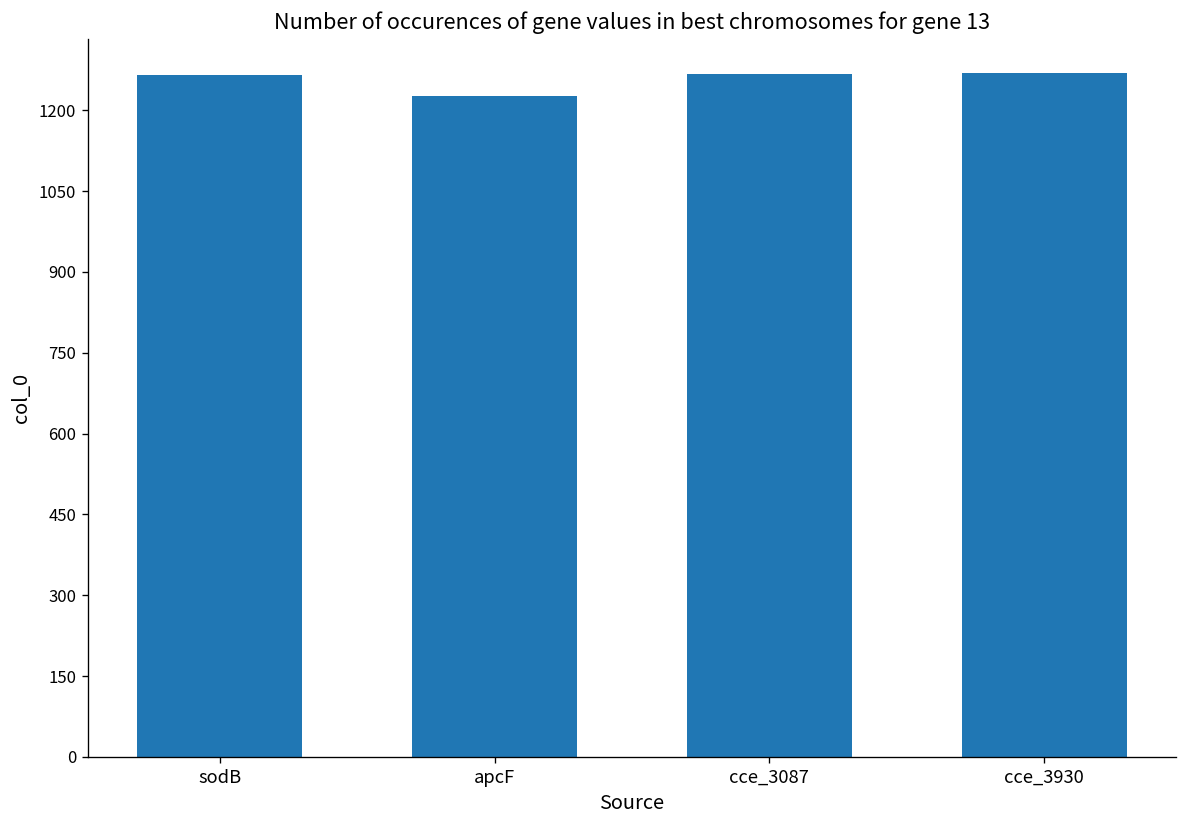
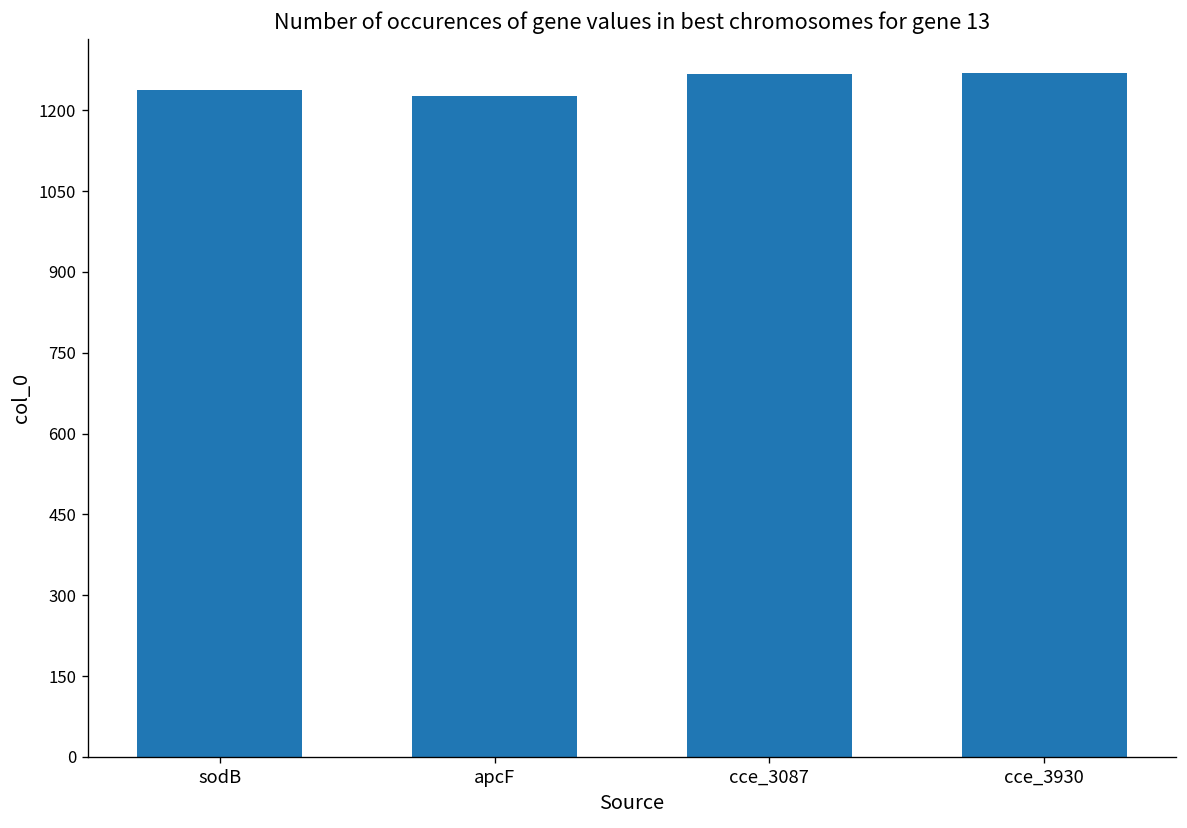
sodB: 1270 -> 1240
